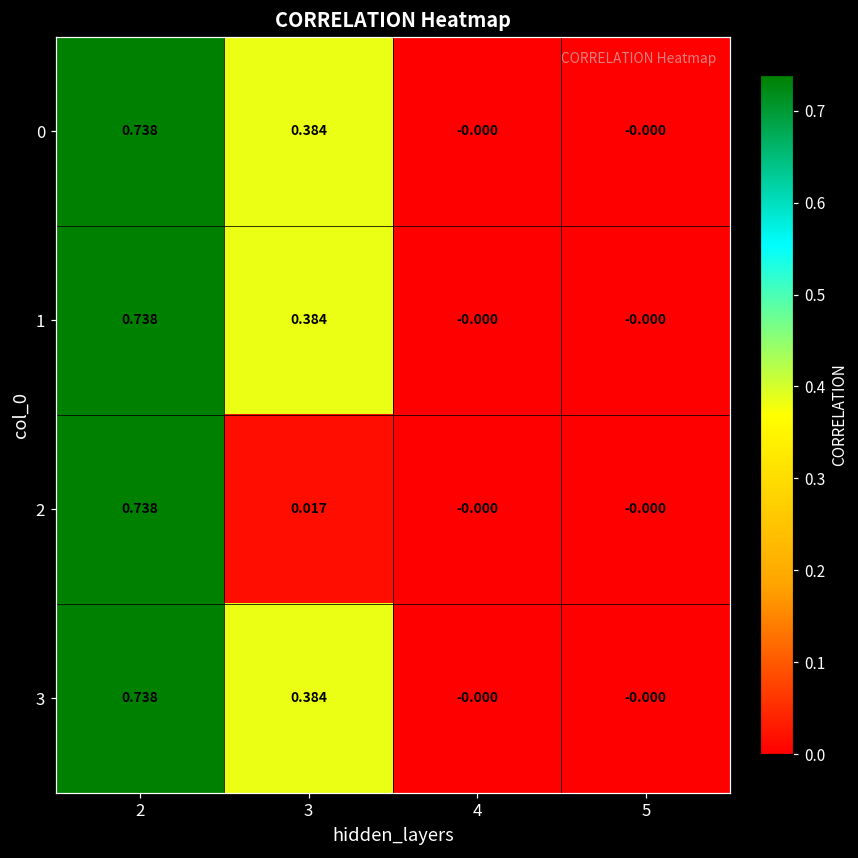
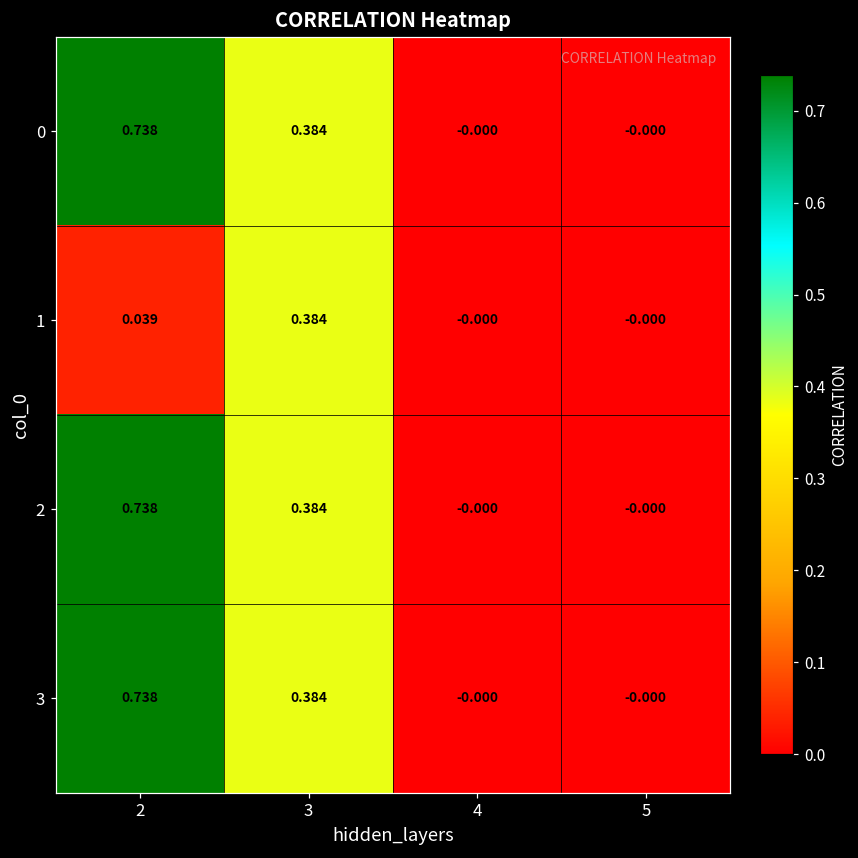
1, 2: 0.738 -> 0.039
2, 3: 0.017 -> 0.384
